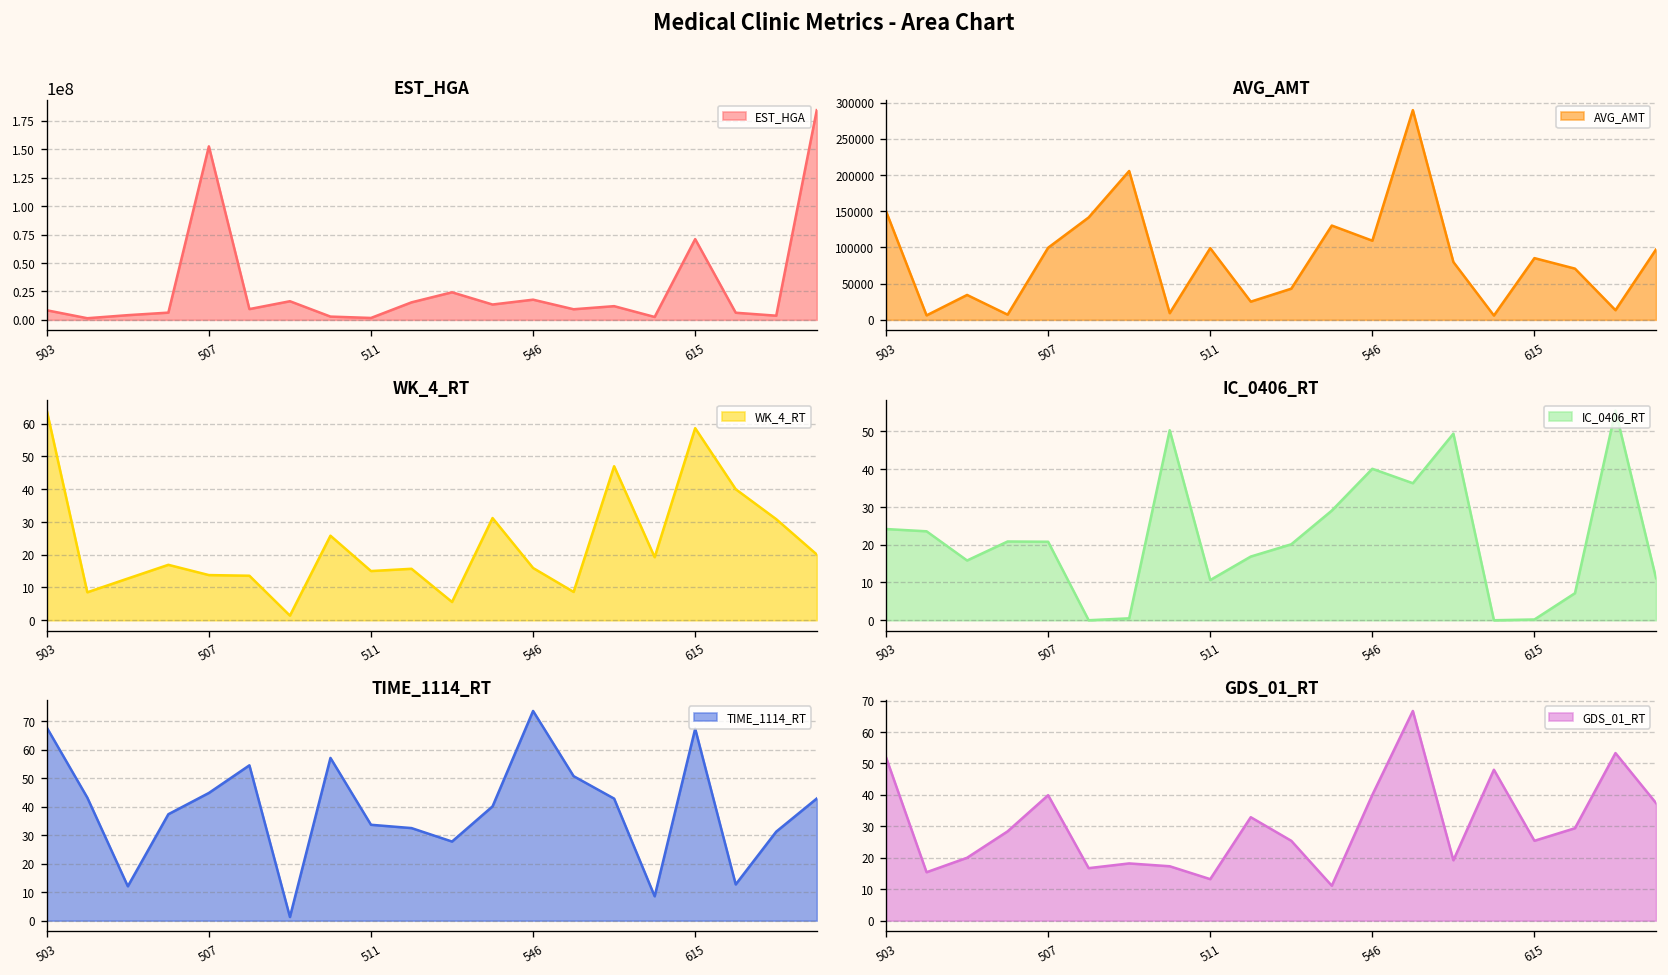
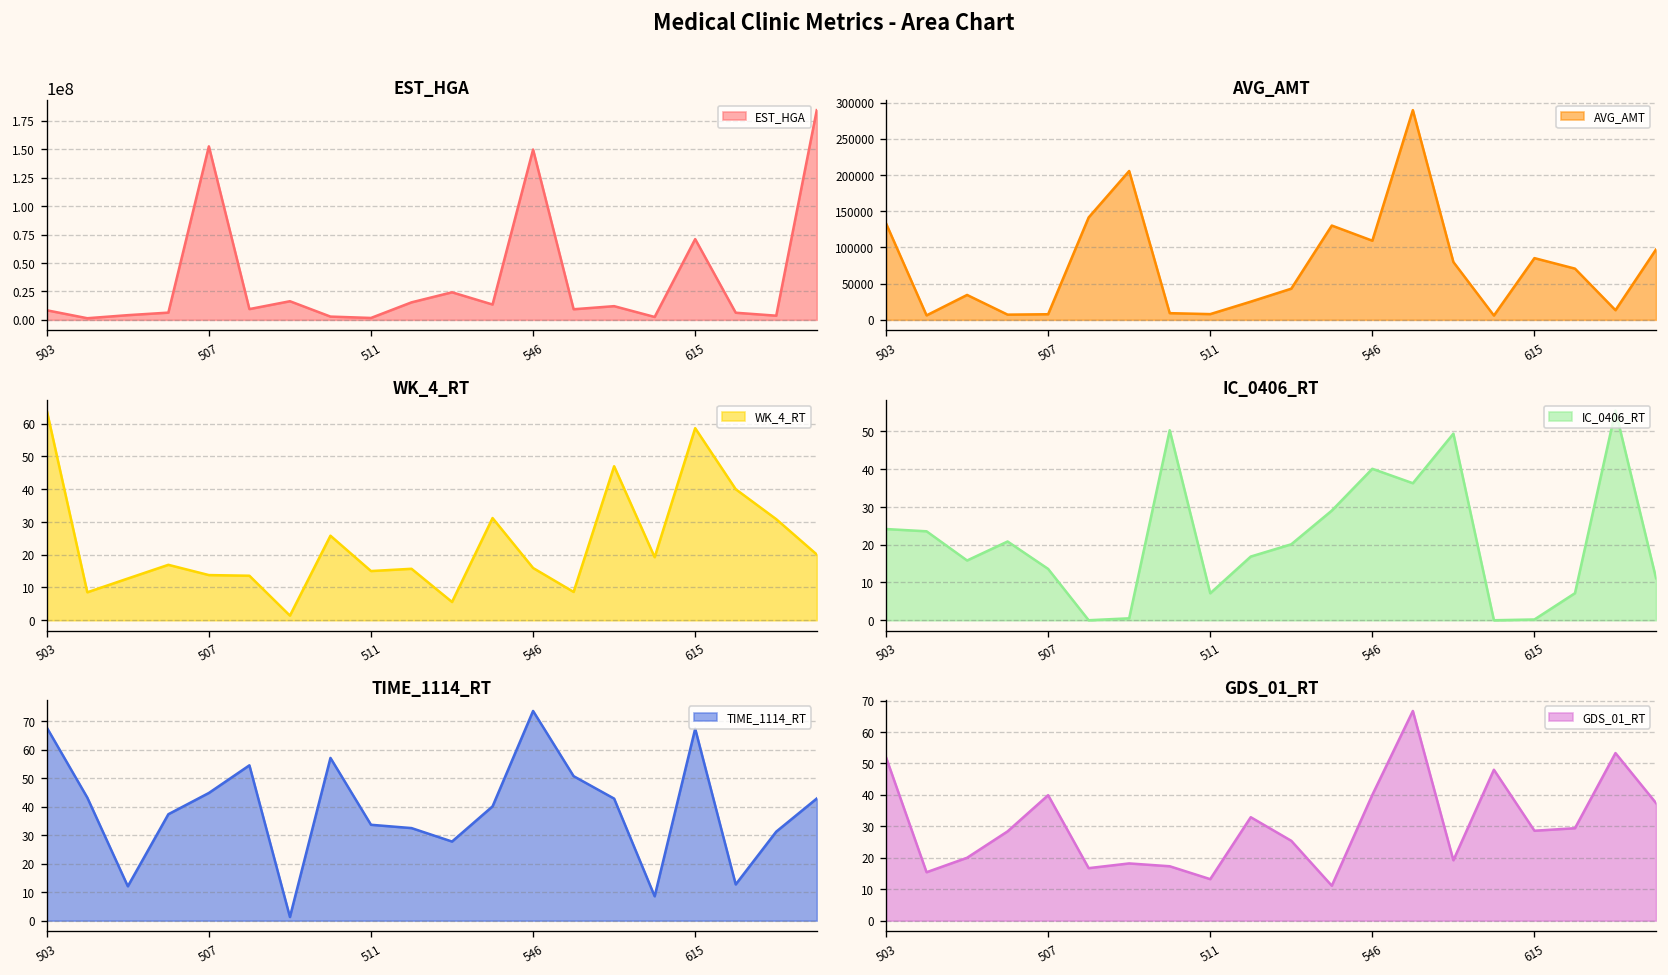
EST_HGA, 546: 20000000 -> 150000000
AVG_AMT, 503: 150000 -> 130000
AVG_AMT, 507: 100000 -> 10000
AVG_AMT, 511: 100000 -> 10000
IC_0406_RT, 507: 21 -> 14
IC_0406_RT, 511: 11 -> 7
GDS_01_RT, 615: 25 -> 29
